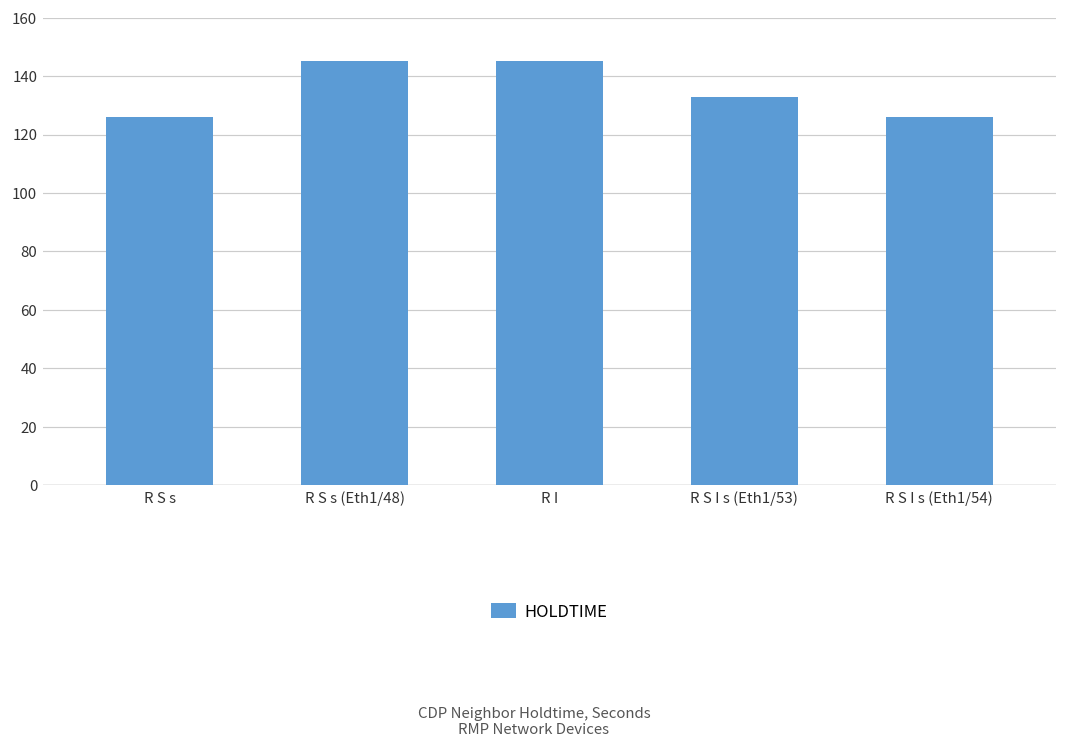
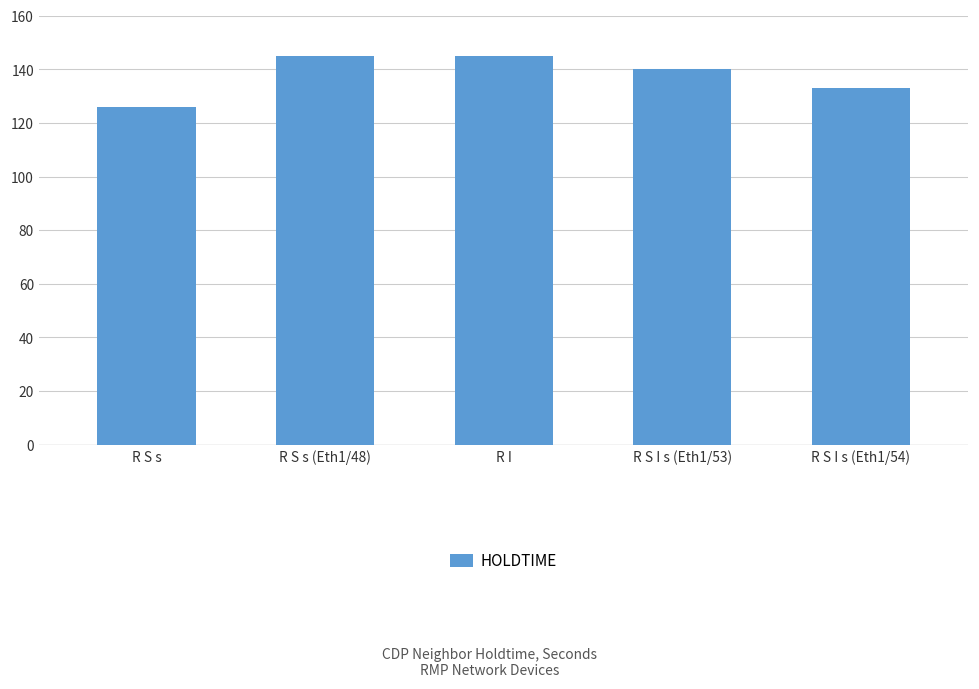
R S I s (Eth1/53): 133 -> 140
R S I s (Eth1/54): 126 -> 133
